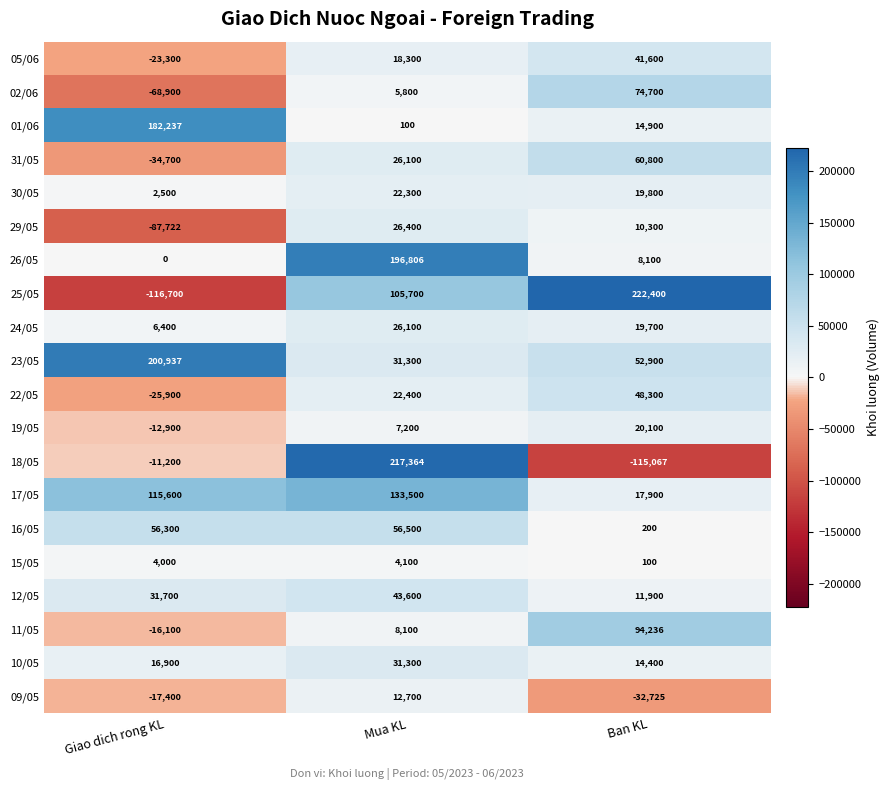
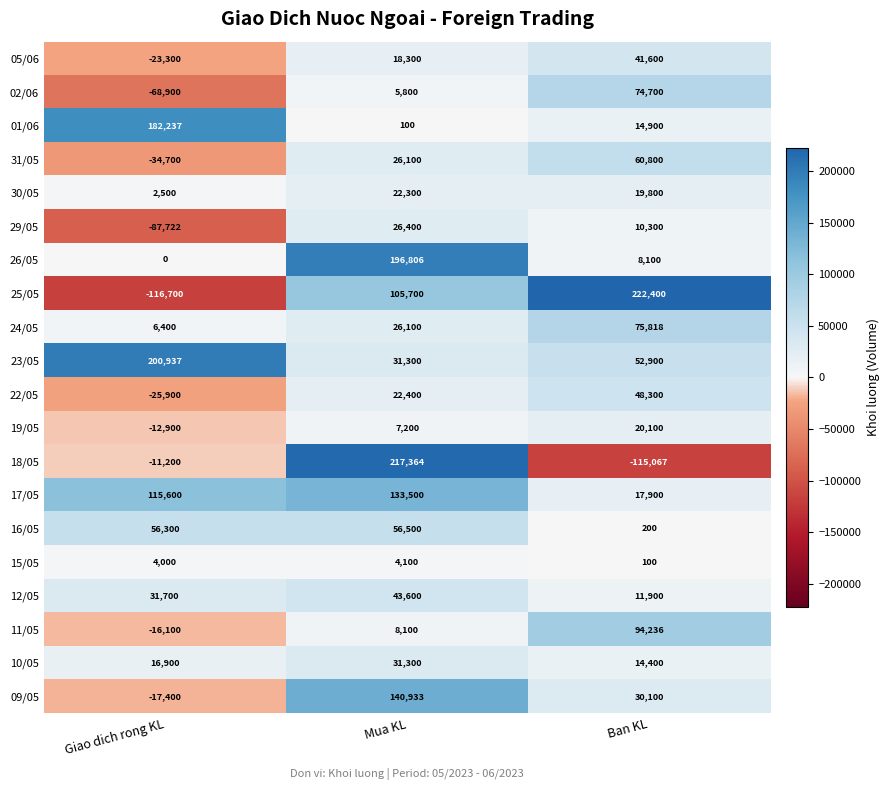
24/05, Ban KL: 19,700 -> 75,818
09/05, Mua KL: 12,700 -> 140,933
09/05, Ban KL: -32,725 -> 30,100
